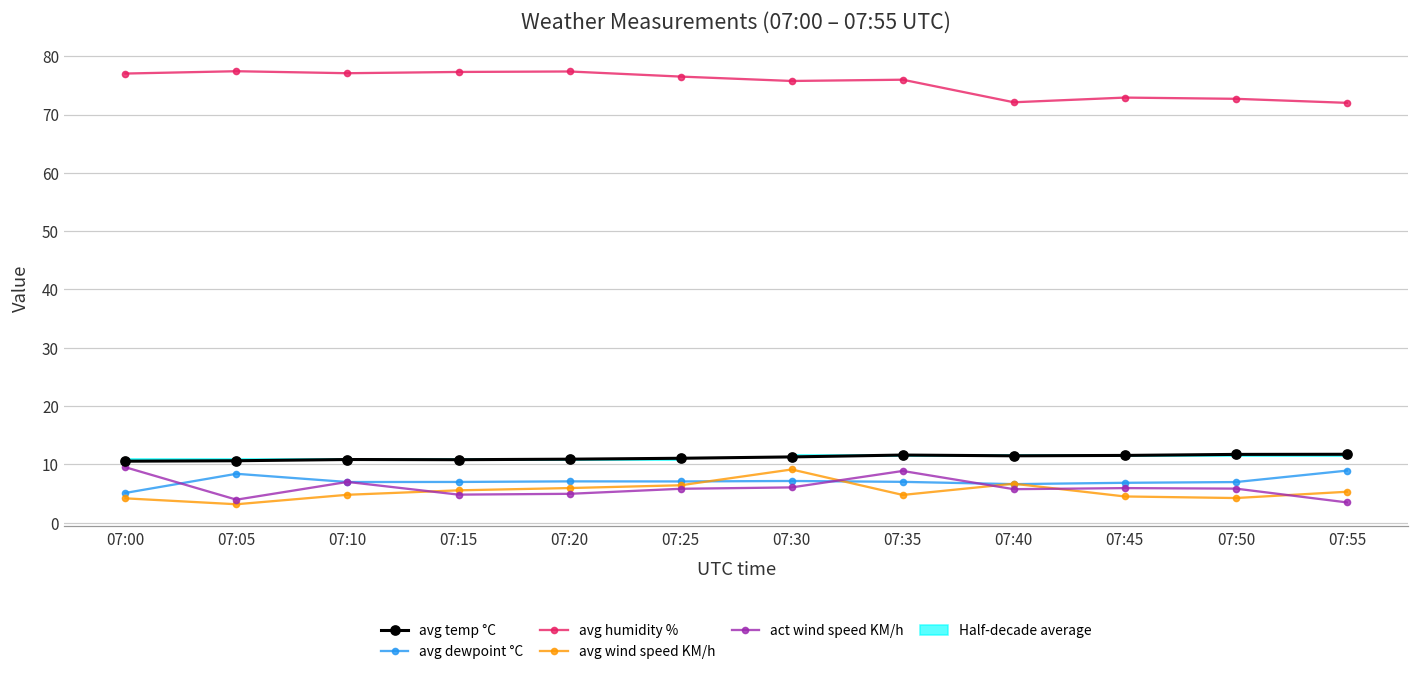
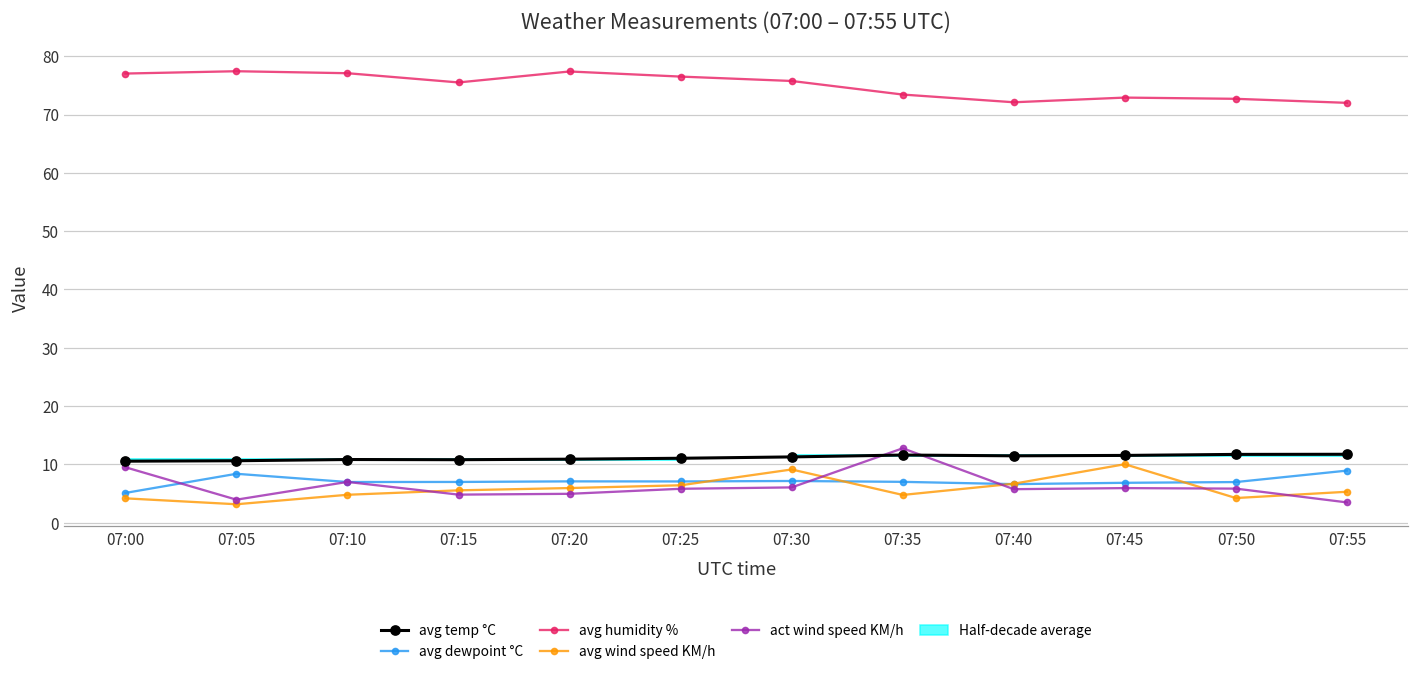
avg humidity %, 07:15: 77 -> 76
avg humidity %, 07:35: 76 -> 73
act wind speed KM/h, 07:35: 9 -> 13
avg wind speed KM/h, 07:45: 4 -> 10
